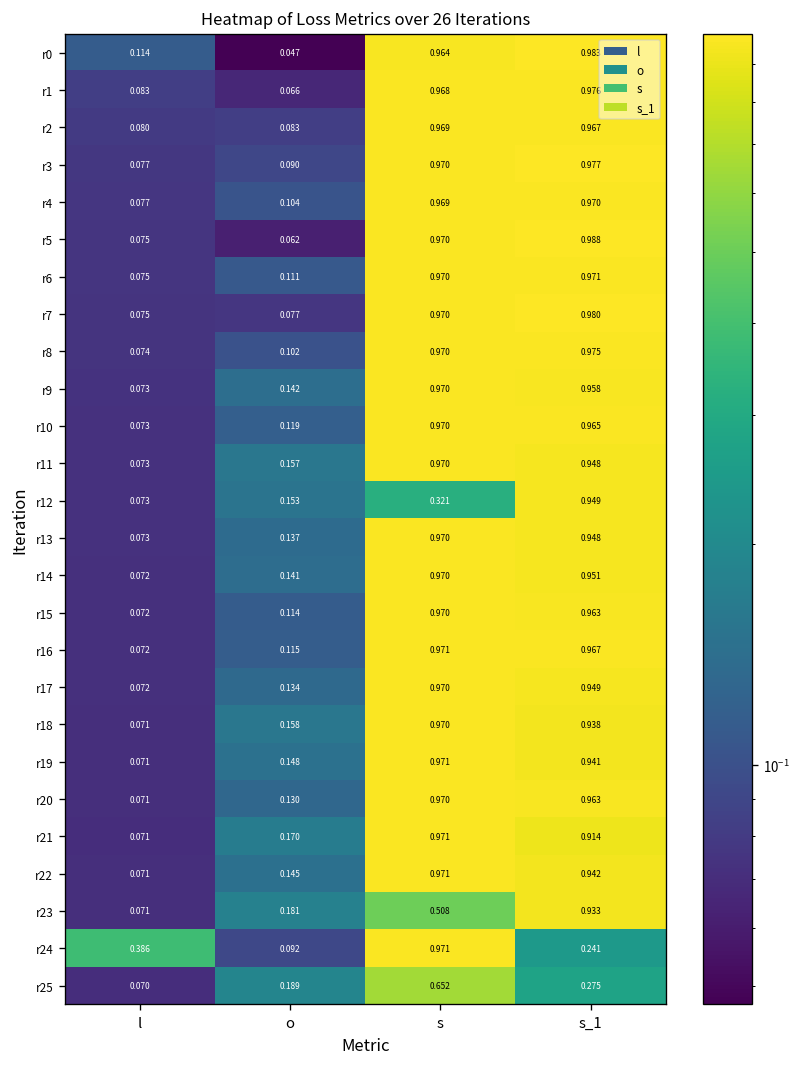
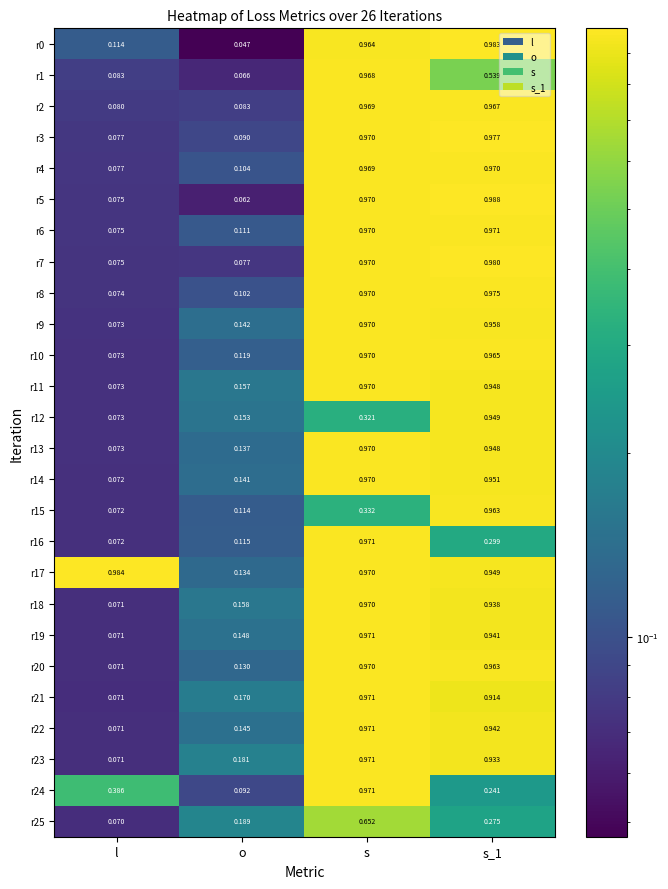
r1, s_1: 0.976 -> 0.539
r15, s: 0.970 -> 0.332
r16, s_1: 0.967 -> 0.299
r17, l: 0.072 -> 0.984
r23, s: 0.508 -> 0.971
